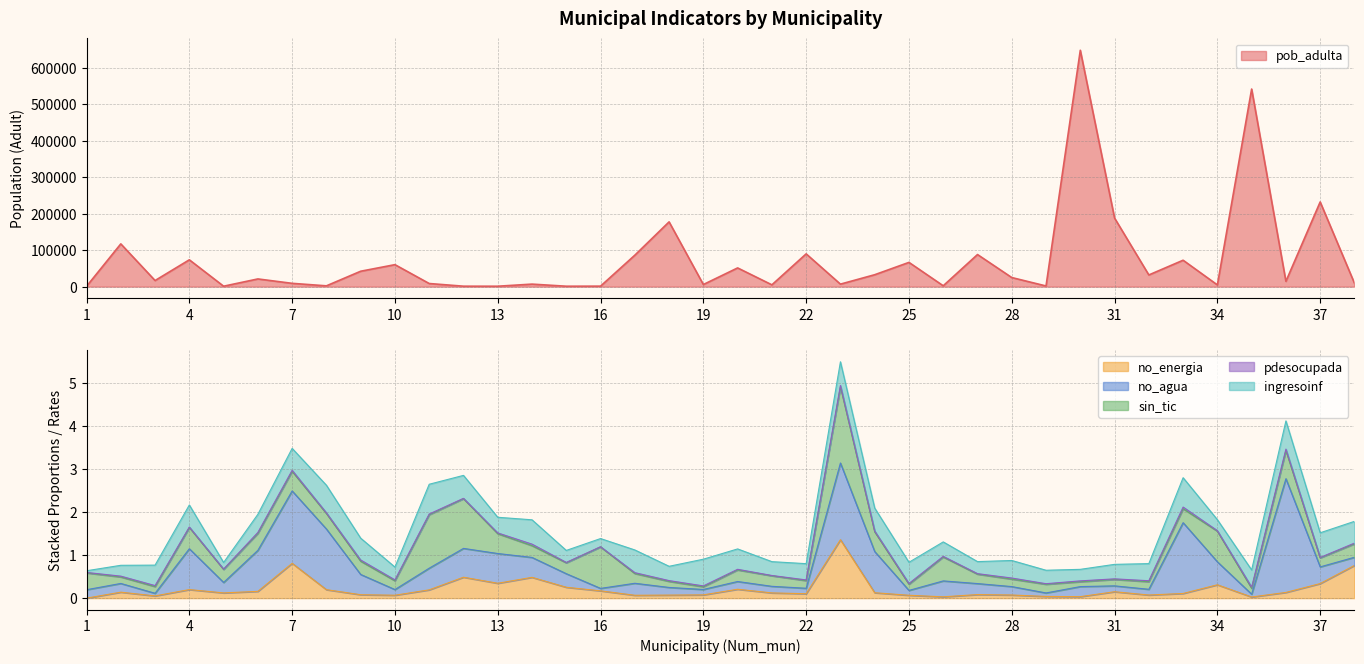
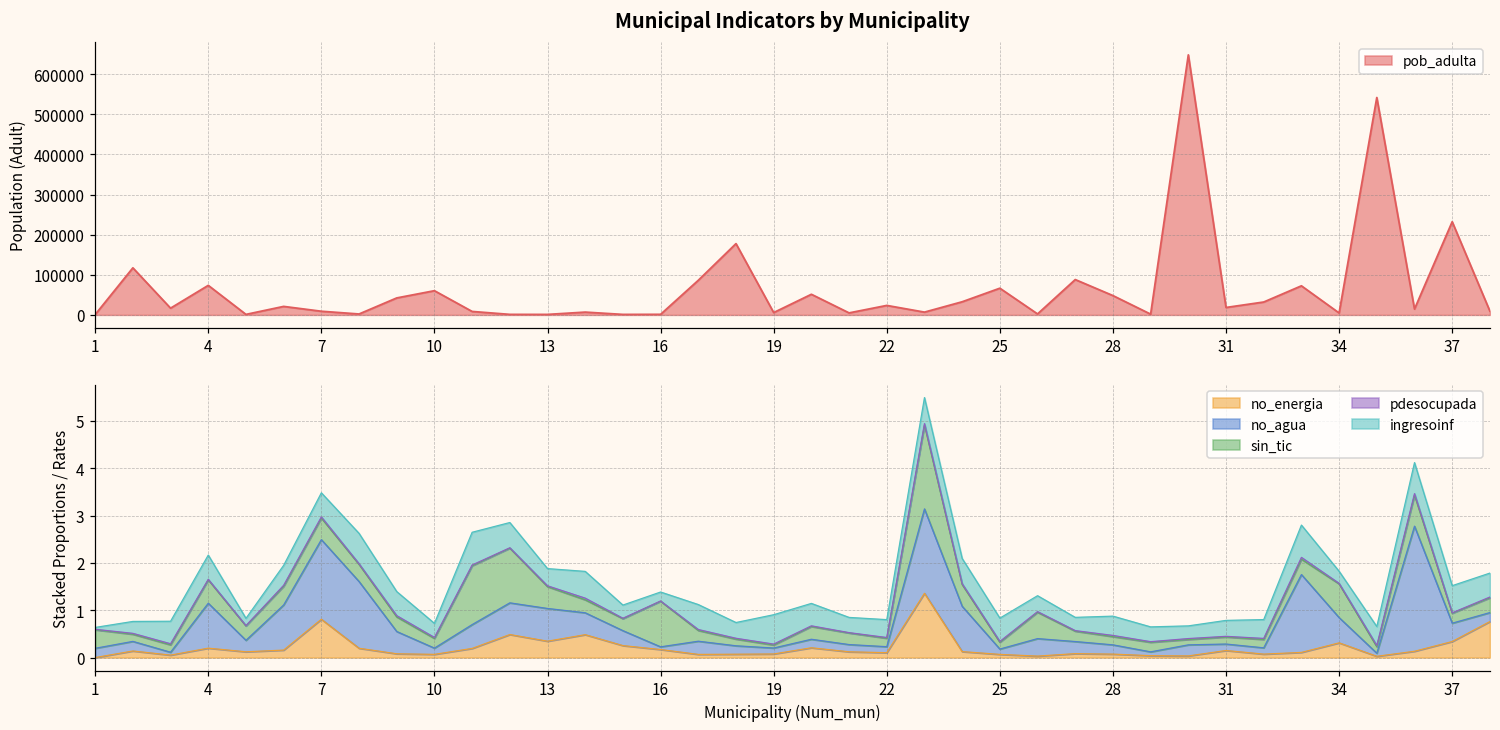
Municipal Indicators by Municipality, 22: 90000 -> 20000
Municipal Indicators by Municipality, 28: 20000 -> 50000
Municipal Indicators by Municipality, 31: 190000 -> 20000
